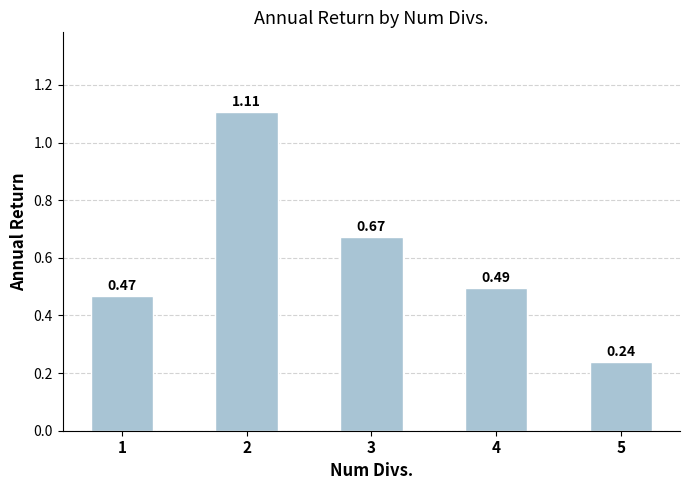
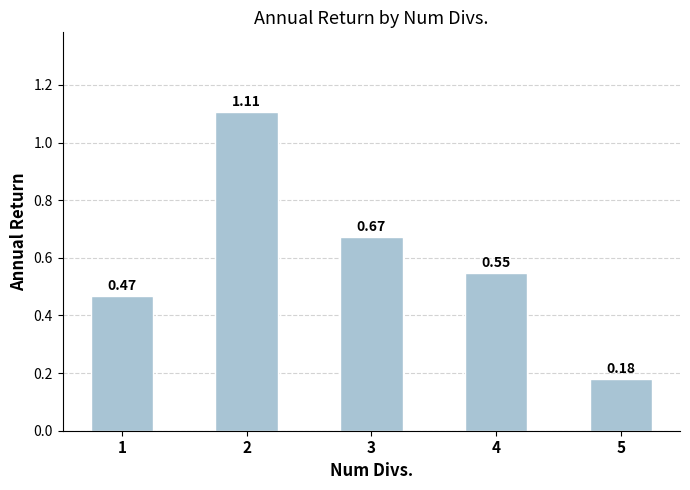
4: 0.49 -> 0.55
5: 0.24 -> 0.18
